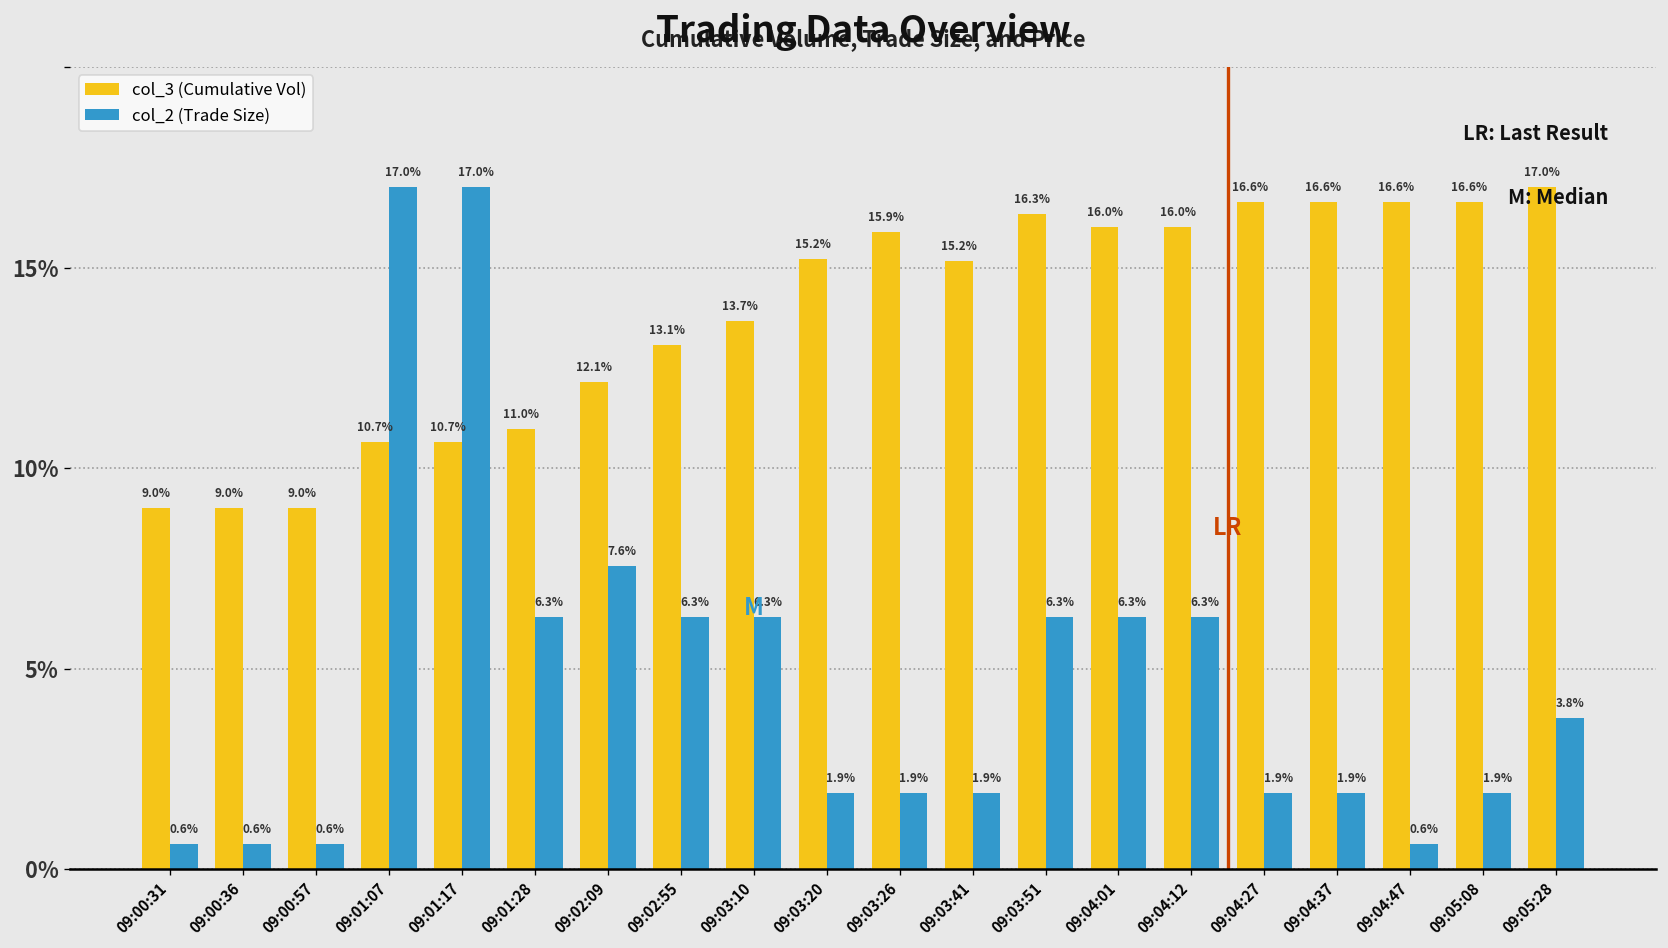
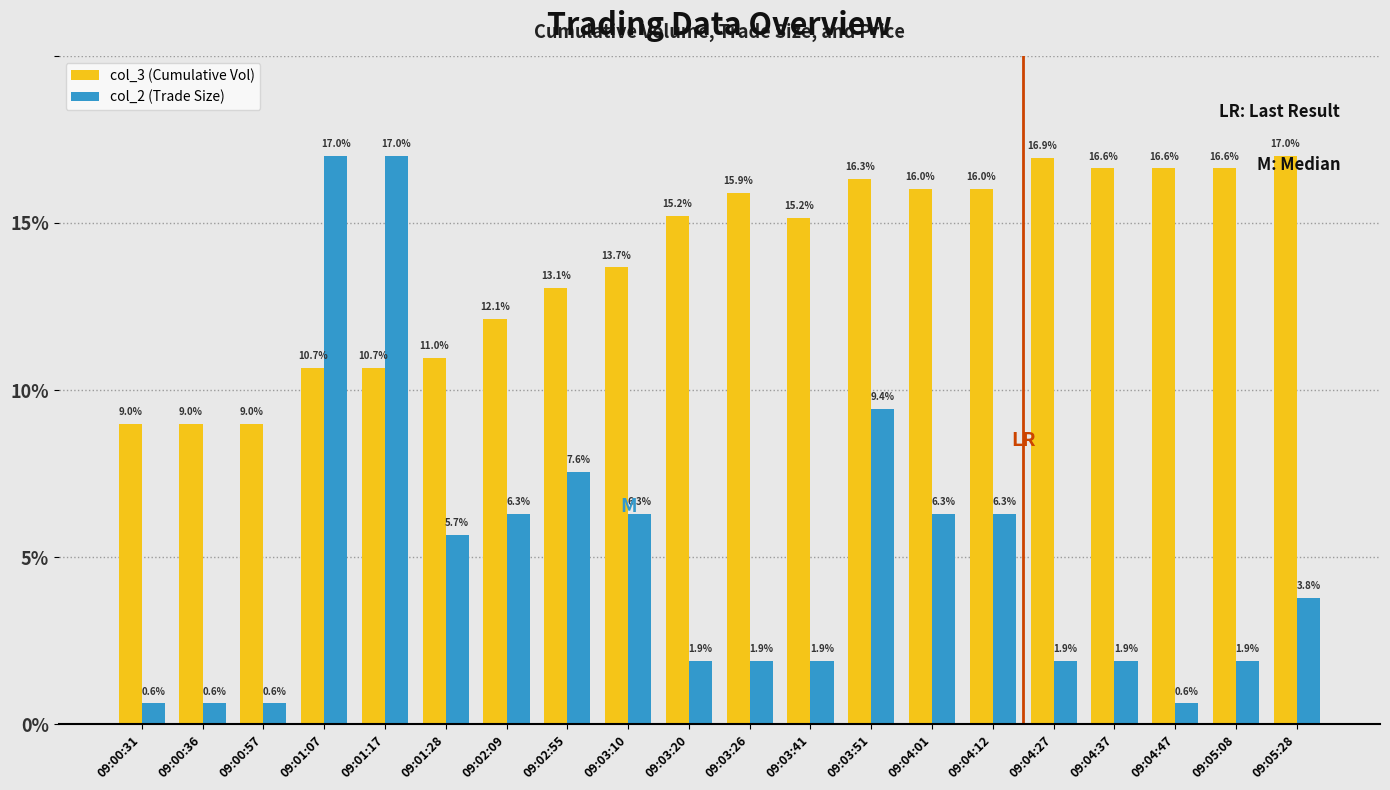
col_2 (Trade Size), 09:01:28: 6.3% -> 5.7%
col_2 (Trade Size), 09:02:09: 7.6% -> 6.3%
col_2 (Trade Size), 09:02:55: 6.3% -> 7.6%
col_2 (Trade Size), 09:03:51: 6.3% -> 9.4%
col_3 (Cumulative Vol), 09:04:27: 16.6% -> 16.9%
